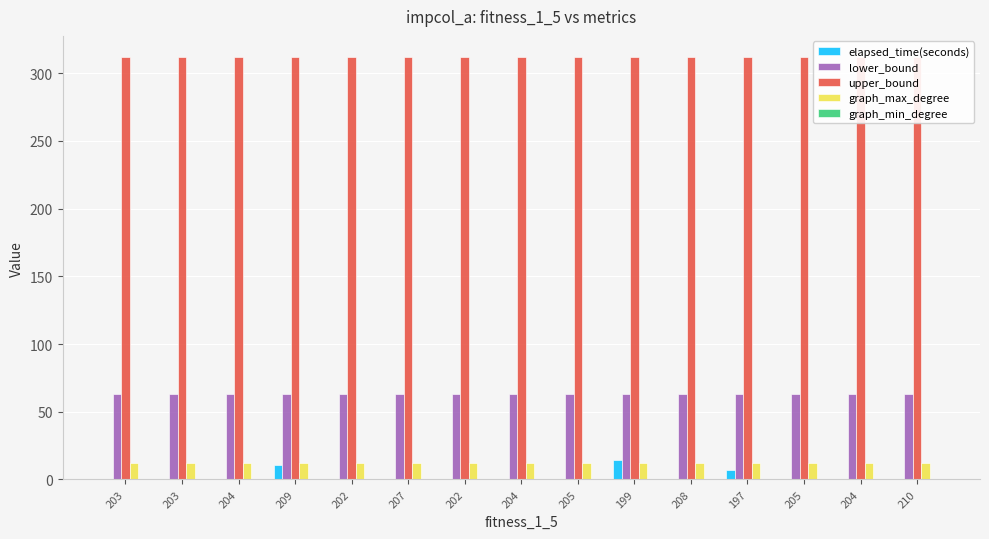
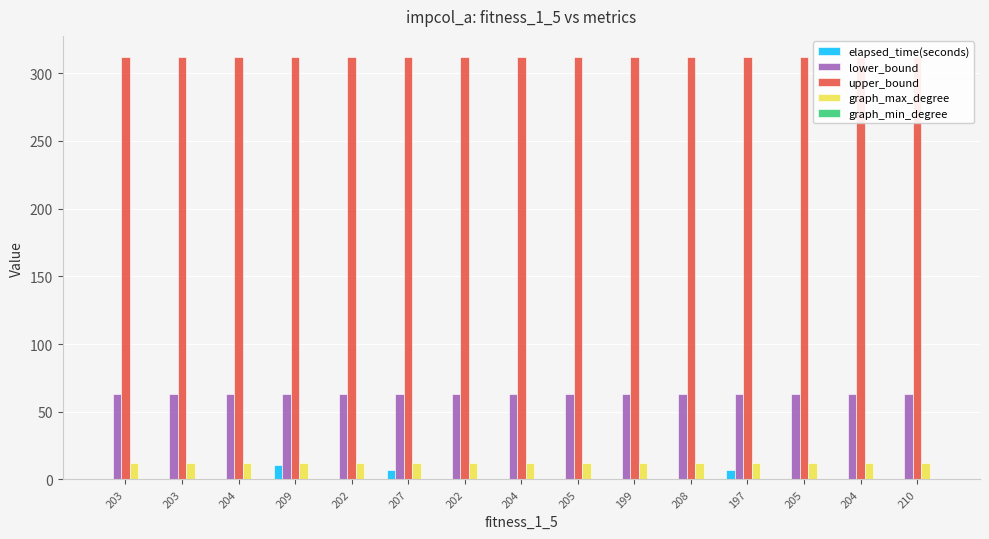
elapsed_time(seconds), 207: 0 -> 7
elapsed_time(seconds), 199: 14 -> 0
